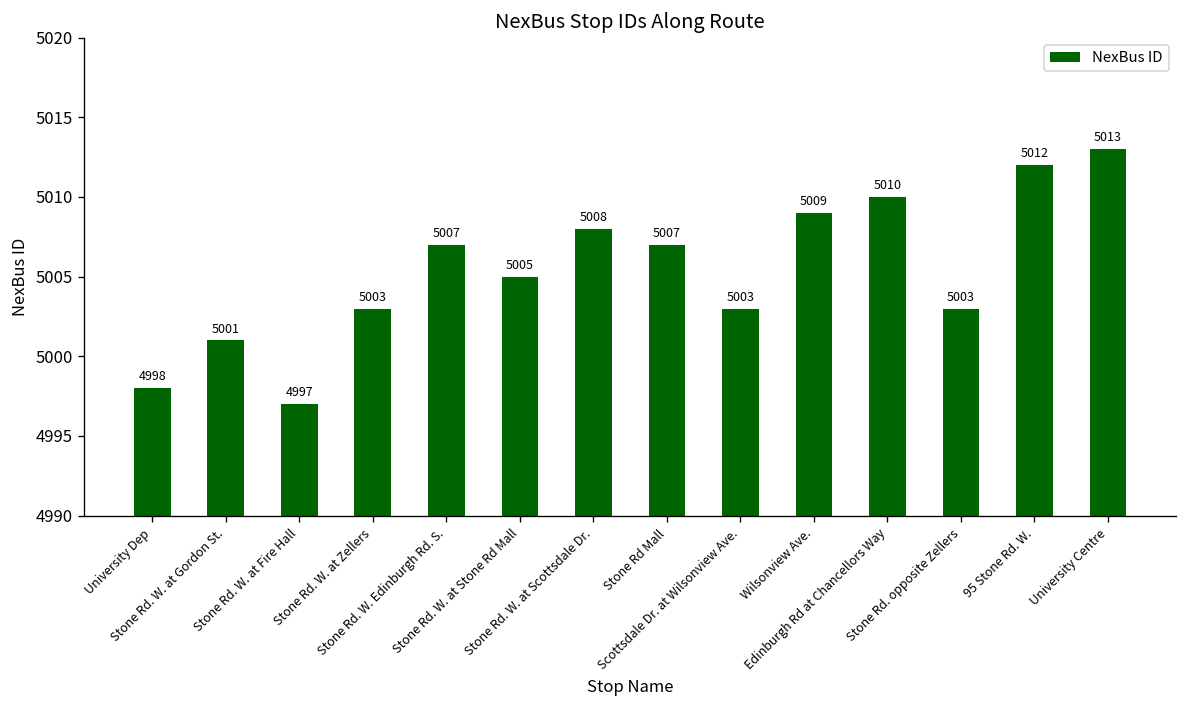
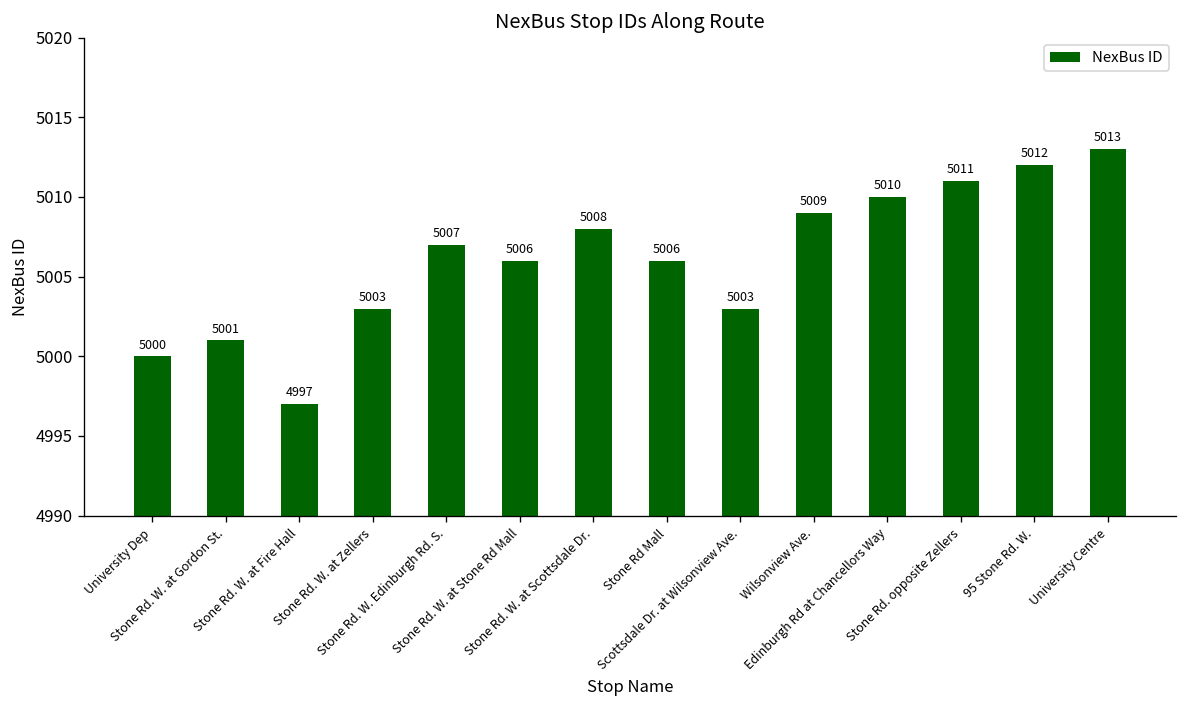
University Dep: 4998 -> 5000
Stone Rd. W. at Stone Rd Mall: 5005 -> 5006
Stone Rd Mall: 5007 -> 5006
Stone Rd. opposite Zellers: 5003 -> 5011
